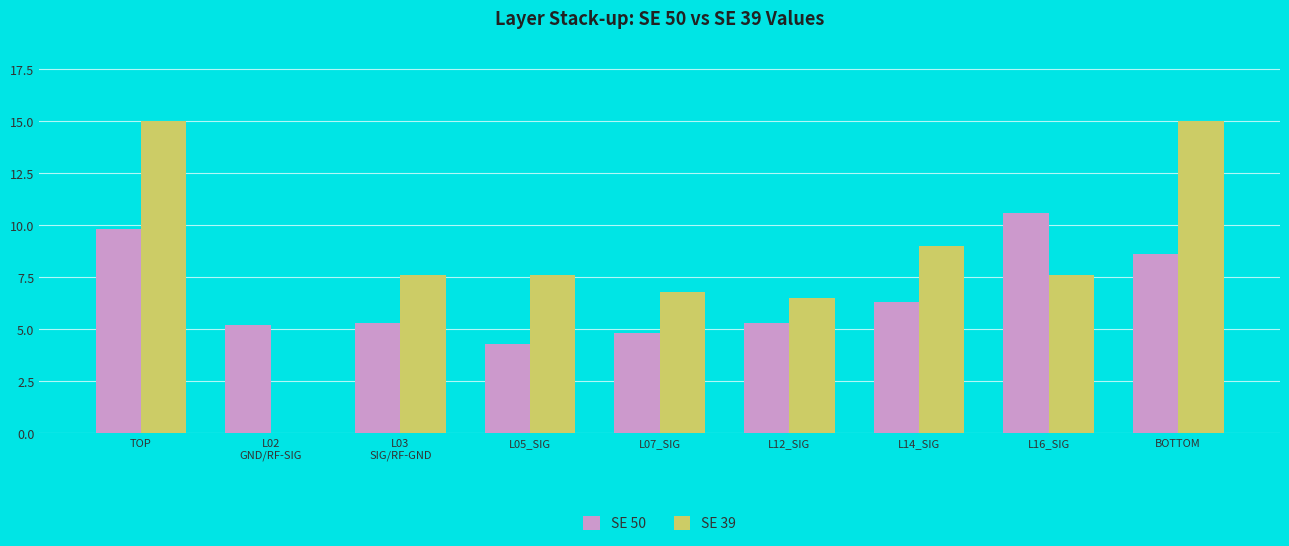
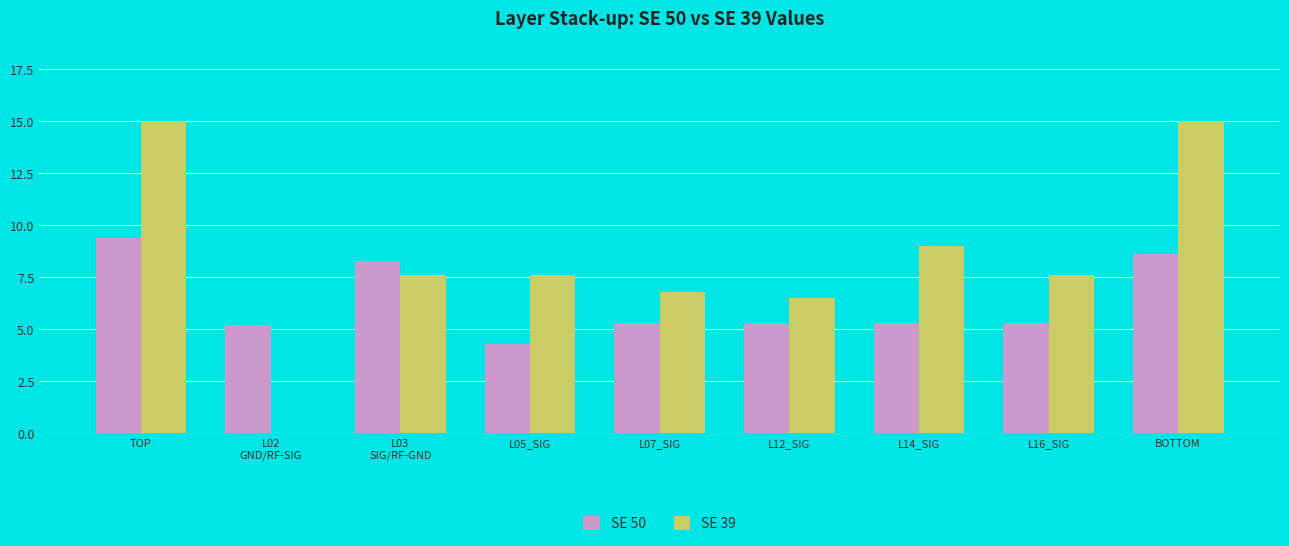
SE 50, TOP: 9.8 -> 9.4
SE 50, L03 SIG/RF-GND: 5.3 -> 8.3
SE 50, L07_SIG: 4.8 -> 5.3
SE 50, L14_SIG: 6.3 -> 5.3
SE 50, L16_SIG: 10.6 -> 5.3
